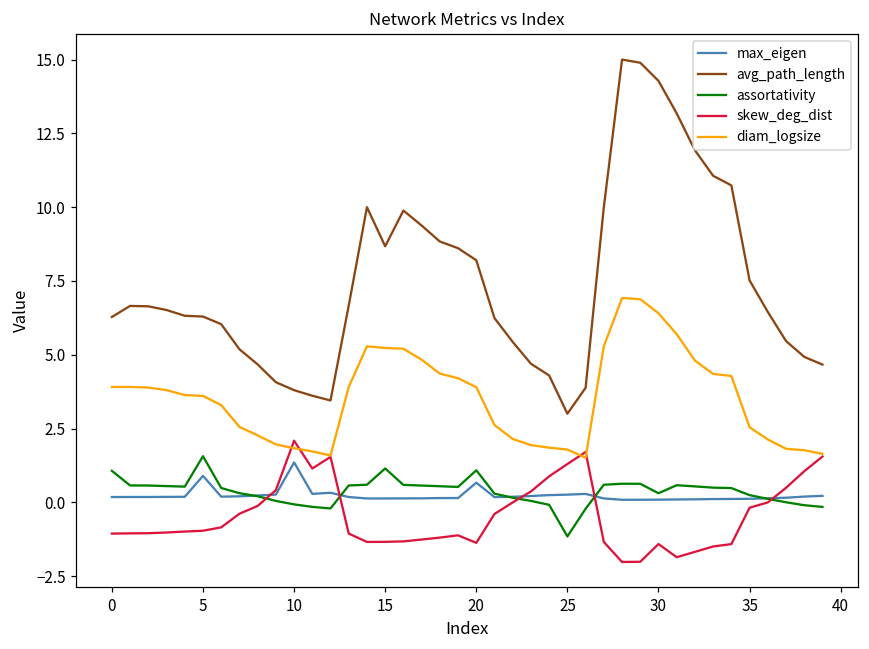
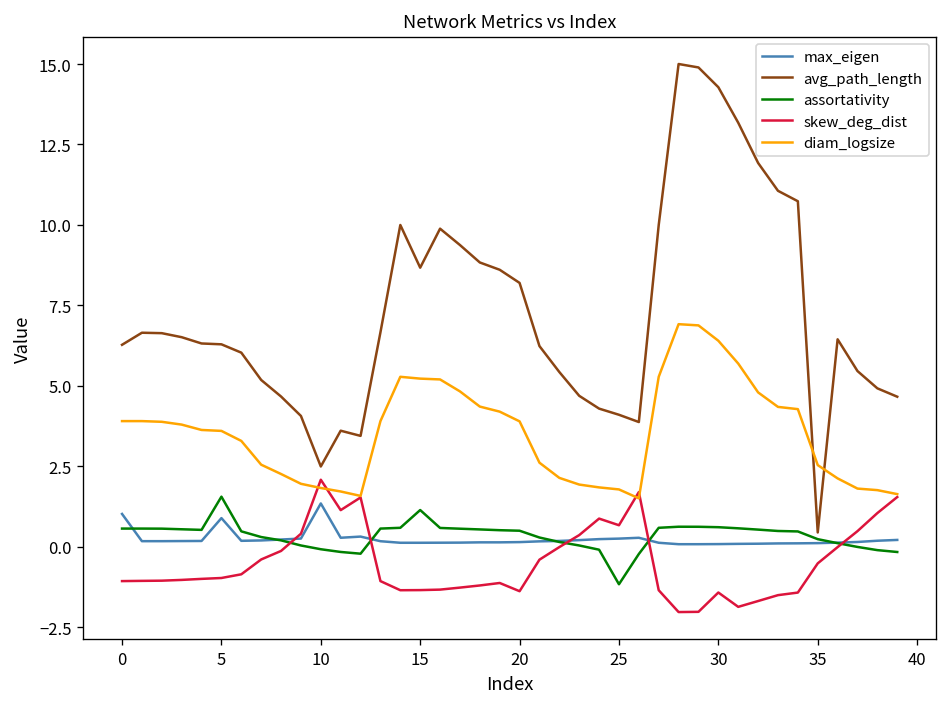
max_eigen, 0: 0.2 -> 1.0
assortativity, 0: 1.1 -> 0.6
avg_path_length, 10: 3.8 -> 2.5
max_eigen, 20: 0.7 -> 0.2
assortativity, 20: 1.1 -> 0.5
avg_path_length, 25: 3.0 -> 4.1
skew_deg_dist, 25: 1.3 -> 0.7
assortativity, 30: 0.3 -> 0.6
avg_path_length, 35: 7.5 -> 0.4
skew_deg_dist, 35: -0.2 -> -0.5
